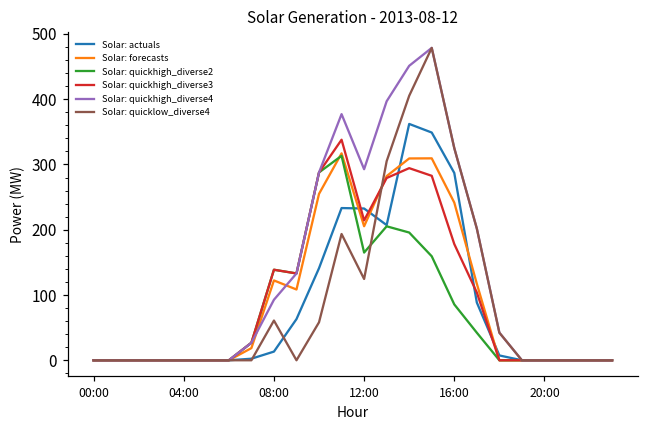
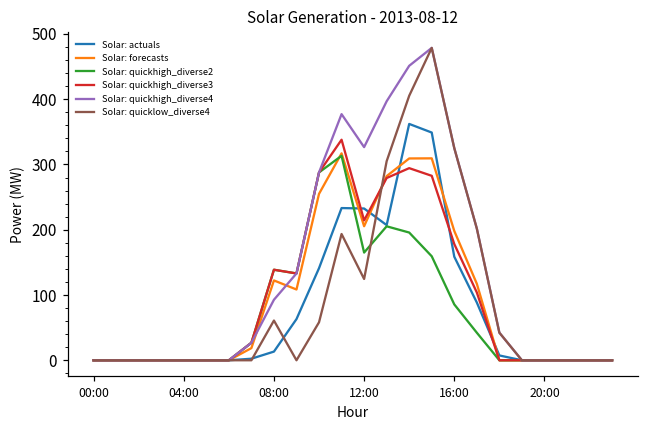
Solar: quickhigh_diverse4, 12:00: 290 -> 330
Solar: actuals, 16:00: 290 -> 160
Solar: forecasts, 16:00: 240 -> 200
